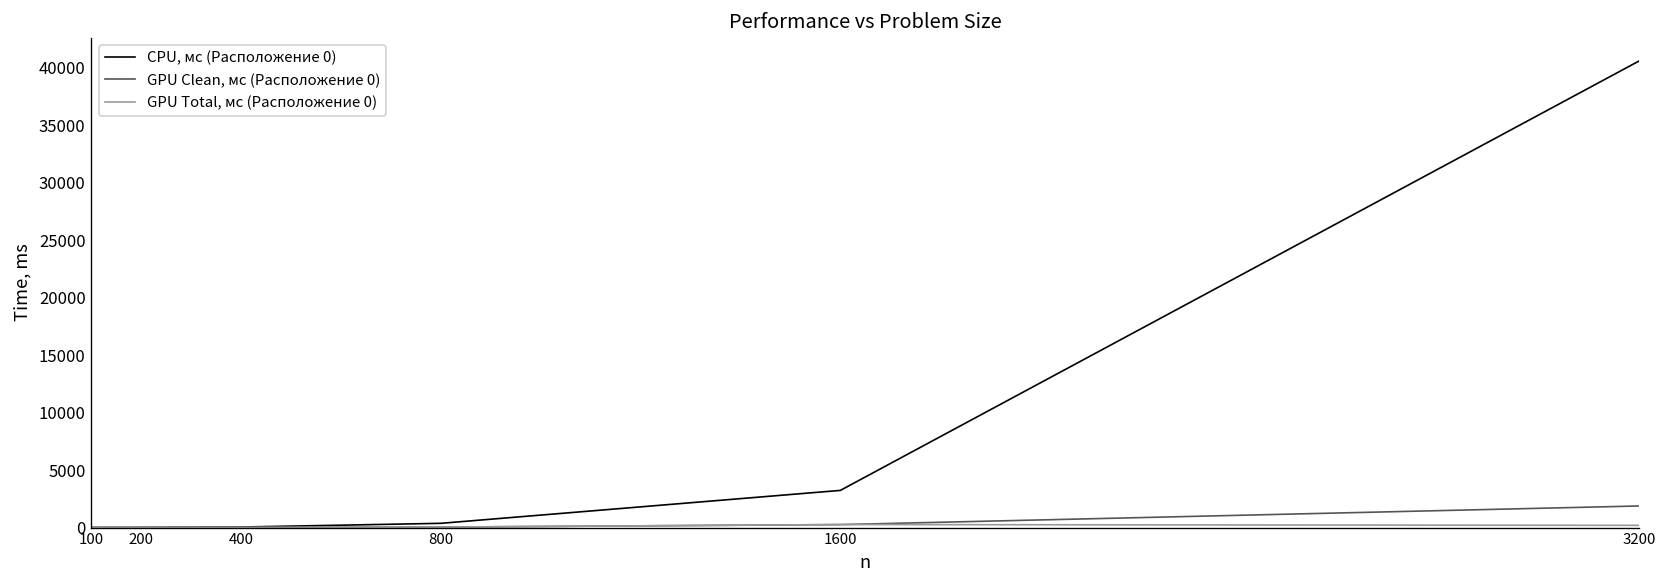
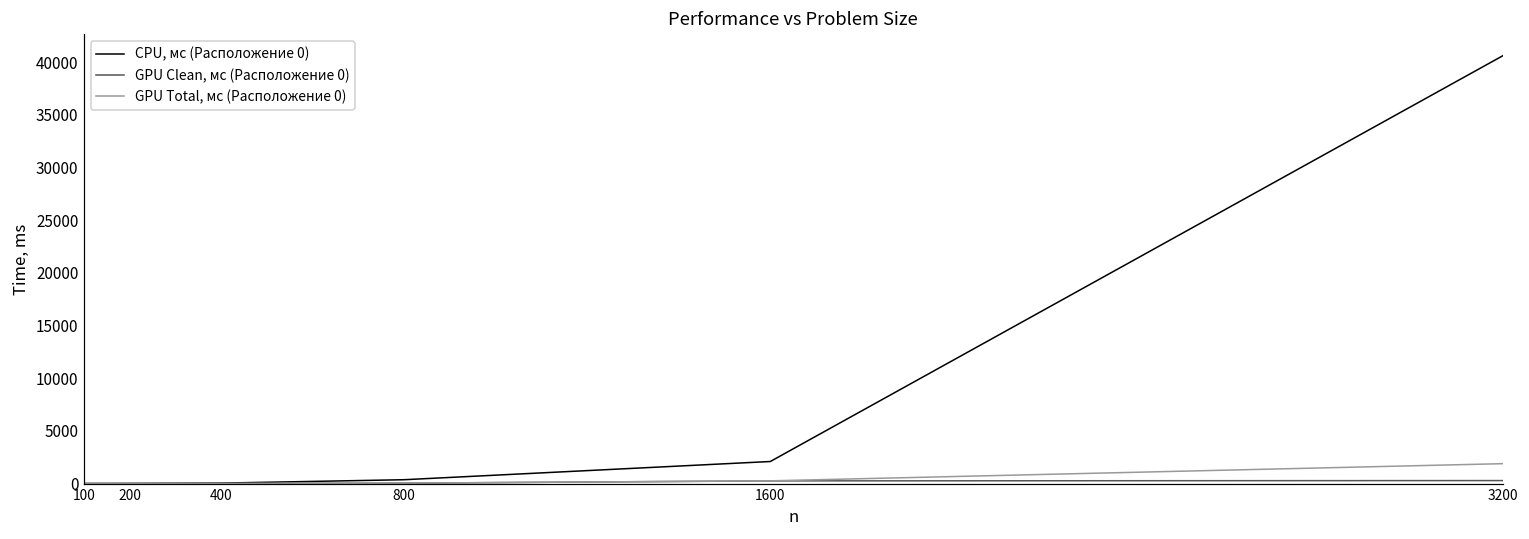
CPU, мс (Расположение 0), 1600: 3000 -> 2000
GPU Clean, мс (Расположение 0), 3200: 2000 -> 0
GPU Total, мс (Расположение 0), 3200: 0 -> 2000
